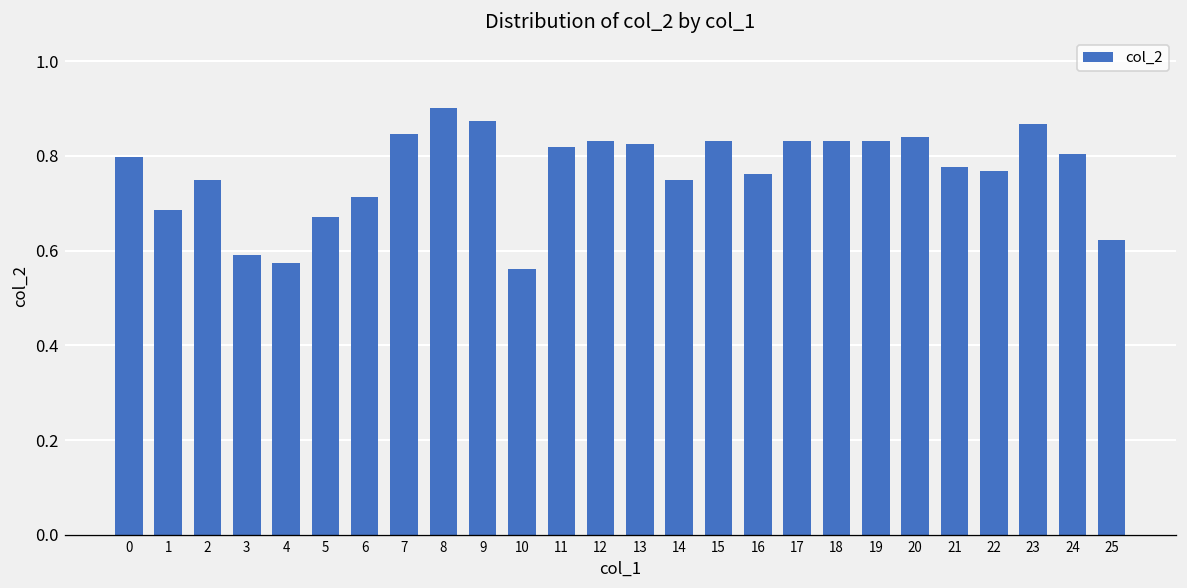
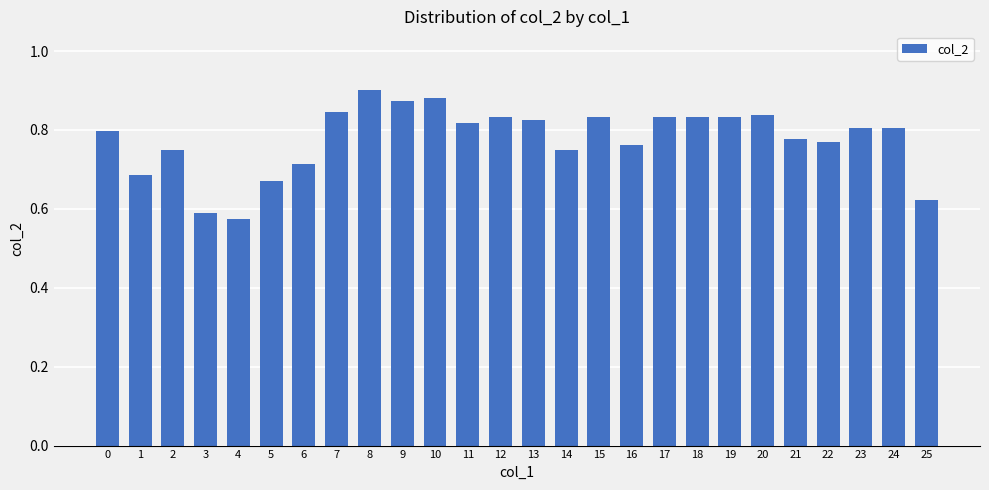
10: 0.56 -> 0.88
23: 0.87 -> 0.81
